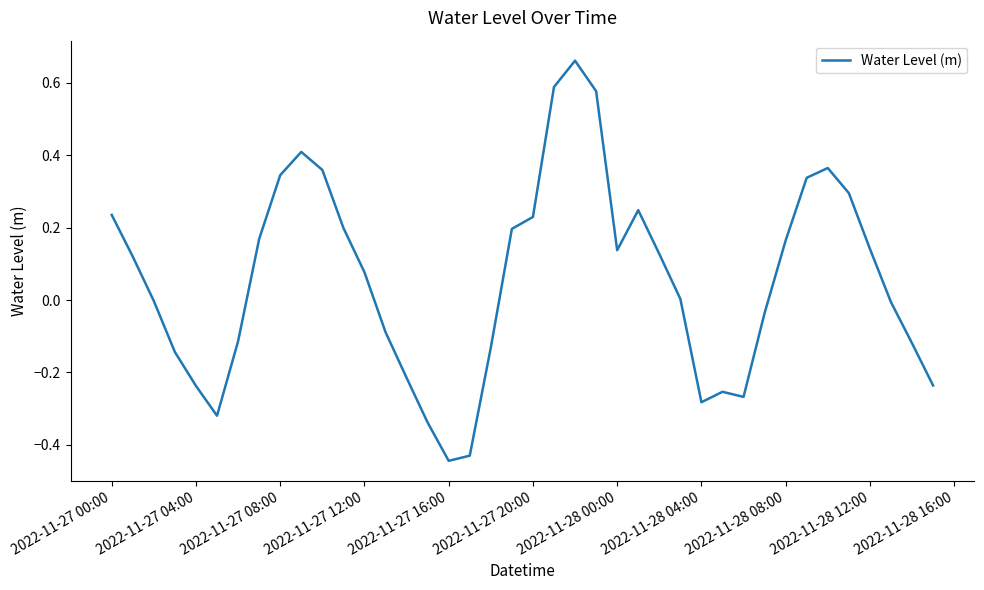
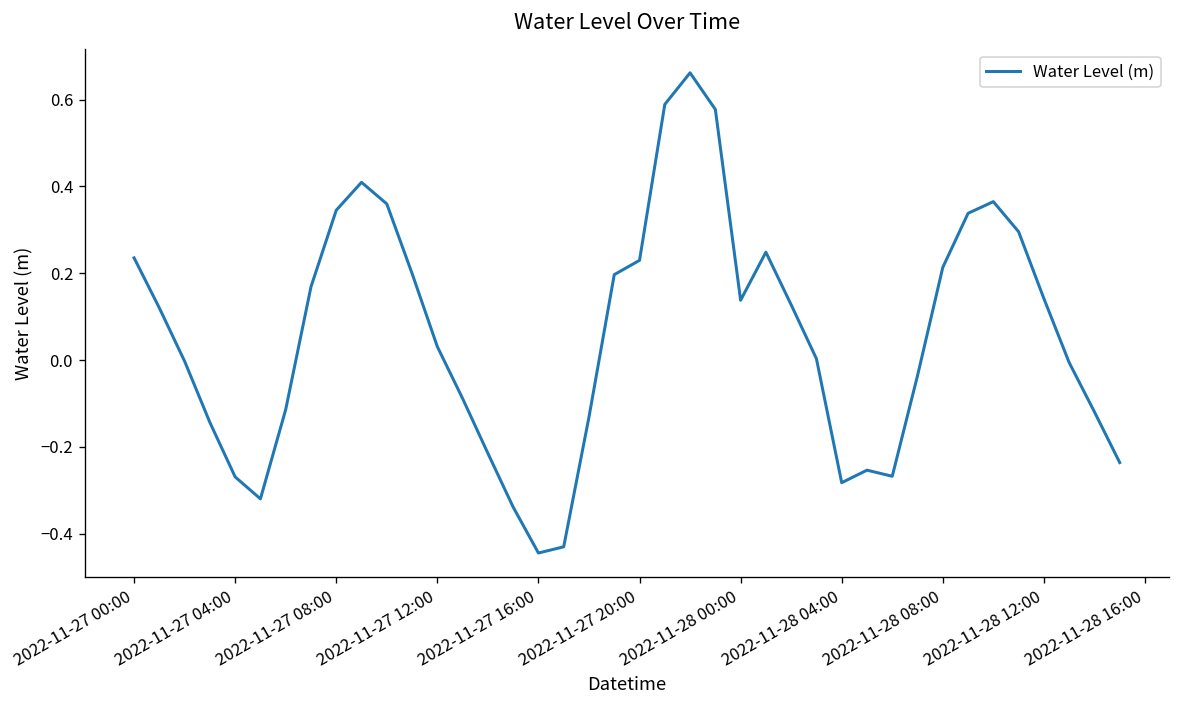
2022-11-27 04:00: -0.24 -> -0.27
2022-11-27 12:00: 0.08 -> 0.03
2022-11-28 08:00: 0.16 -> 0.21
